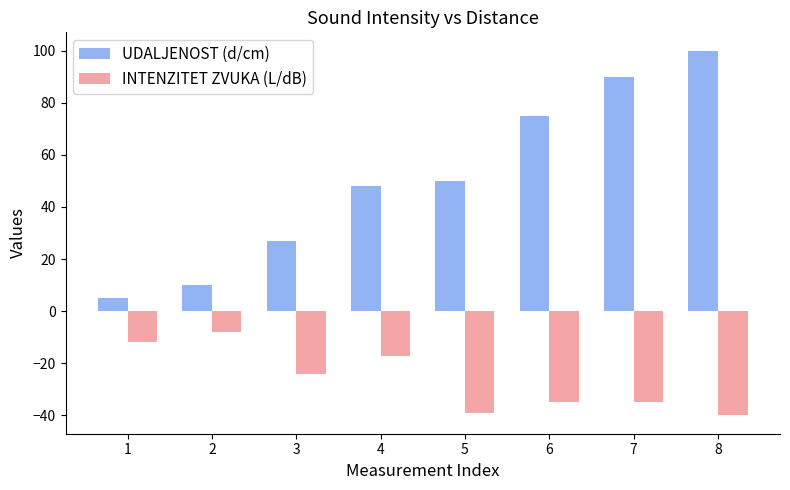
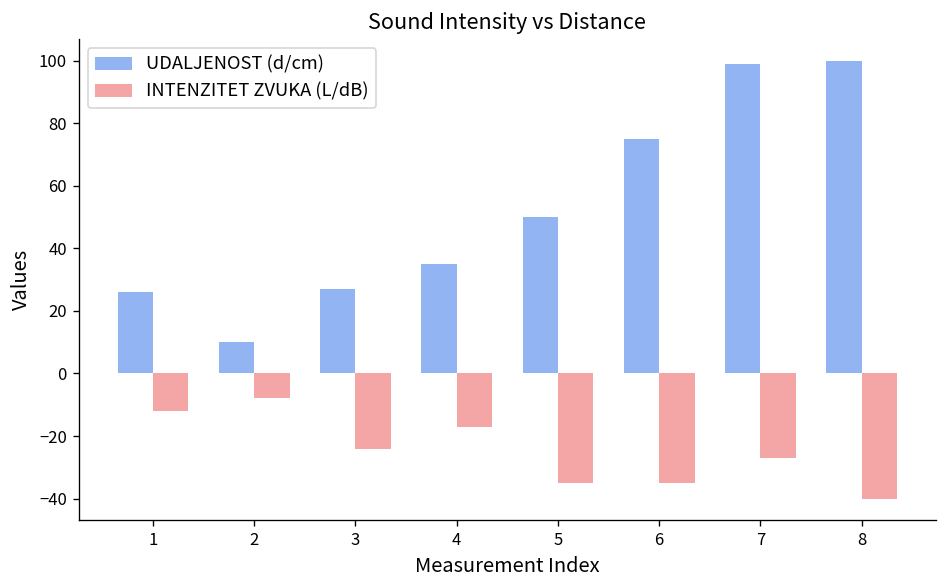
UDALJENOST (d/cm), 1: 5 -> 26
UDALJENOST (d/cm), 4: 48 -> 35
INTENZITET ZVUKA (L/dB), 5: -39 -> -35
UDALJENOST (d/cm), 7: 90 -> 99
INTENZITET ZVUKA (L/dB), 7: -35 -> -27
